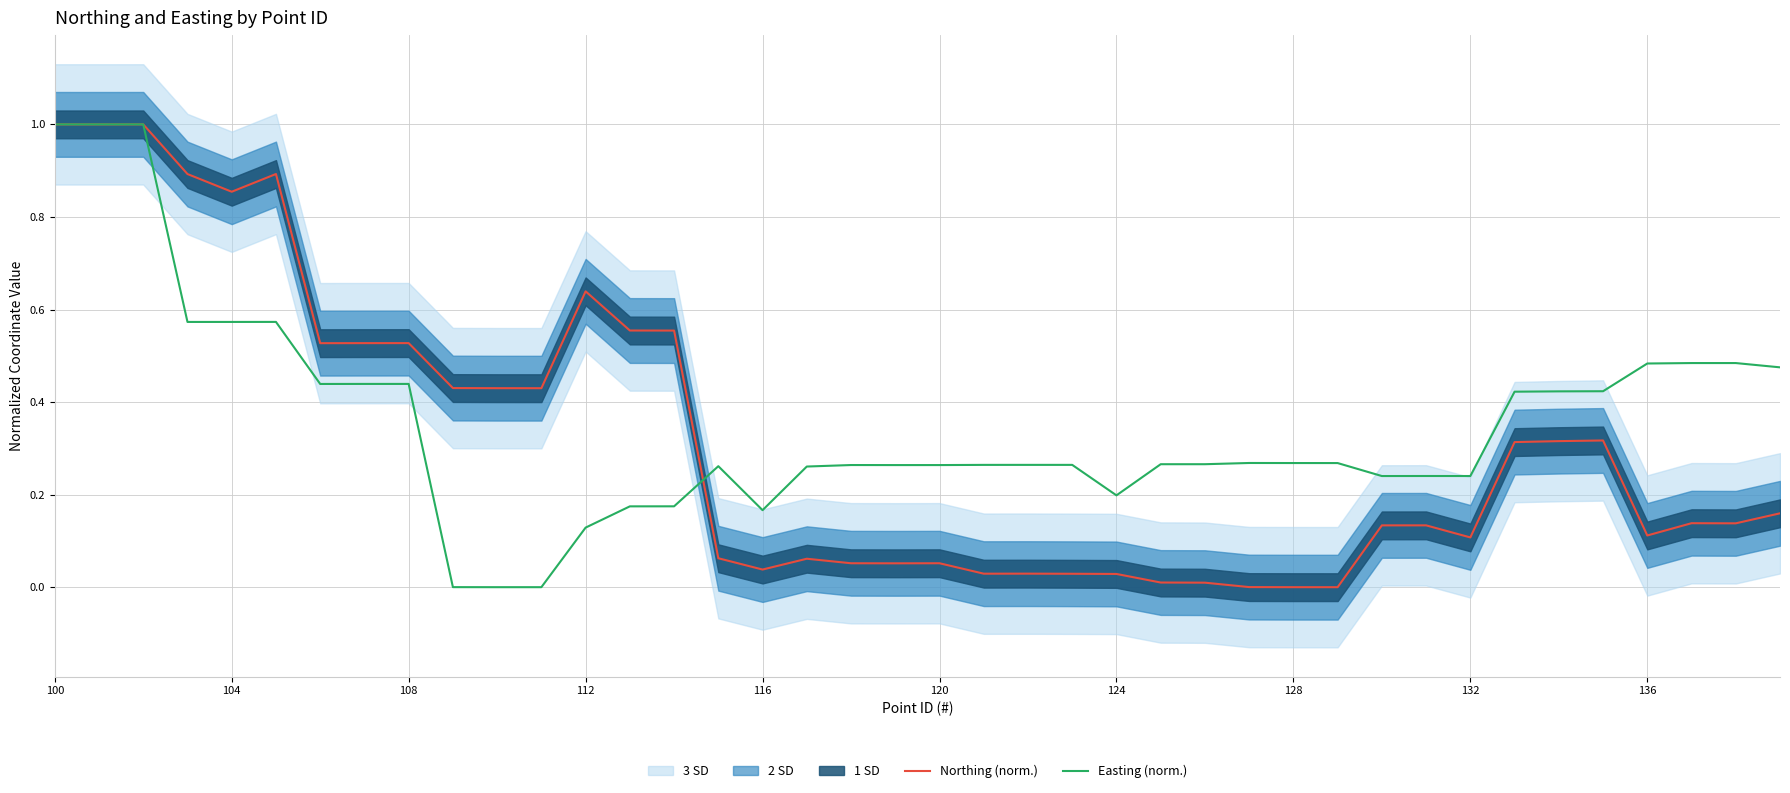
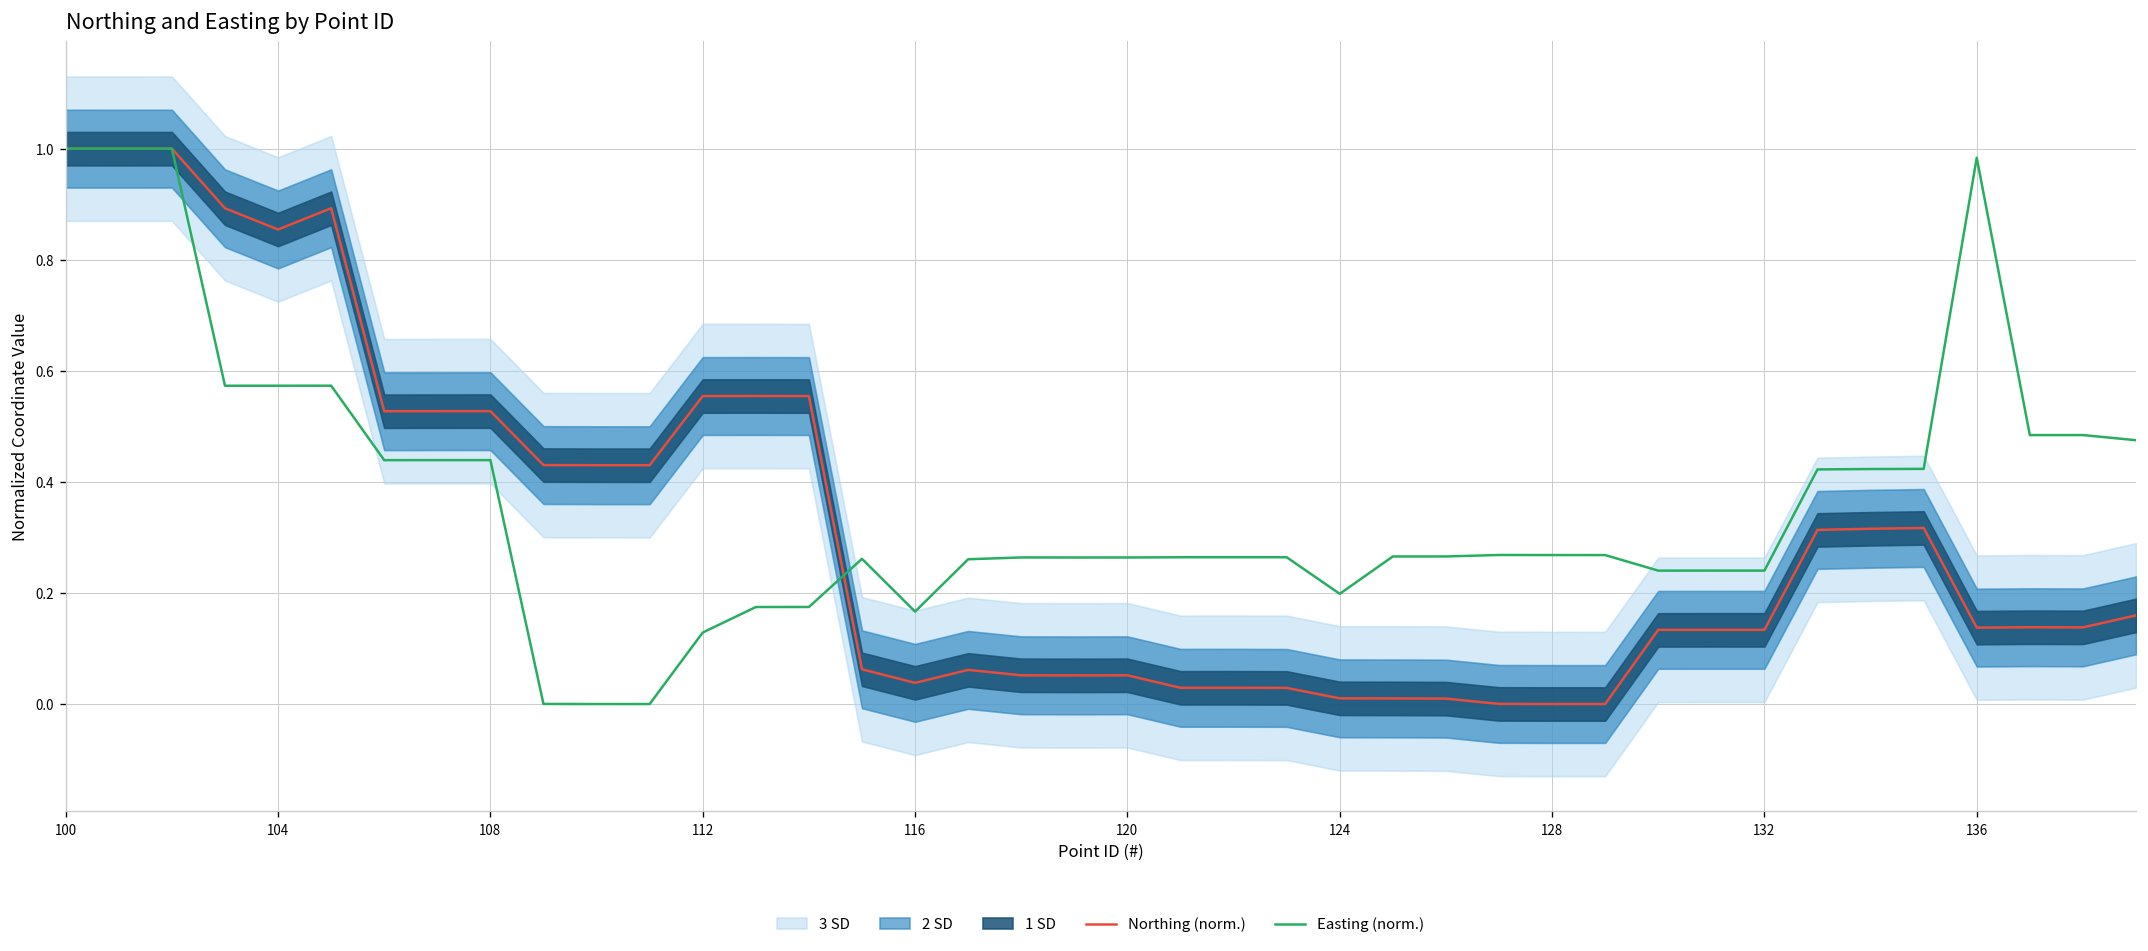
Northing (norm.), 112: 0.64 -> 0.55
Northing (norm.), 124: 0.03 -> 0.01
Northing (norm.), 132: 0.11 -> 0.13
Northing (norm.), 136: 0.11 -> 0.14
Easting (norm.), 136: 0.48 -> 0.98
